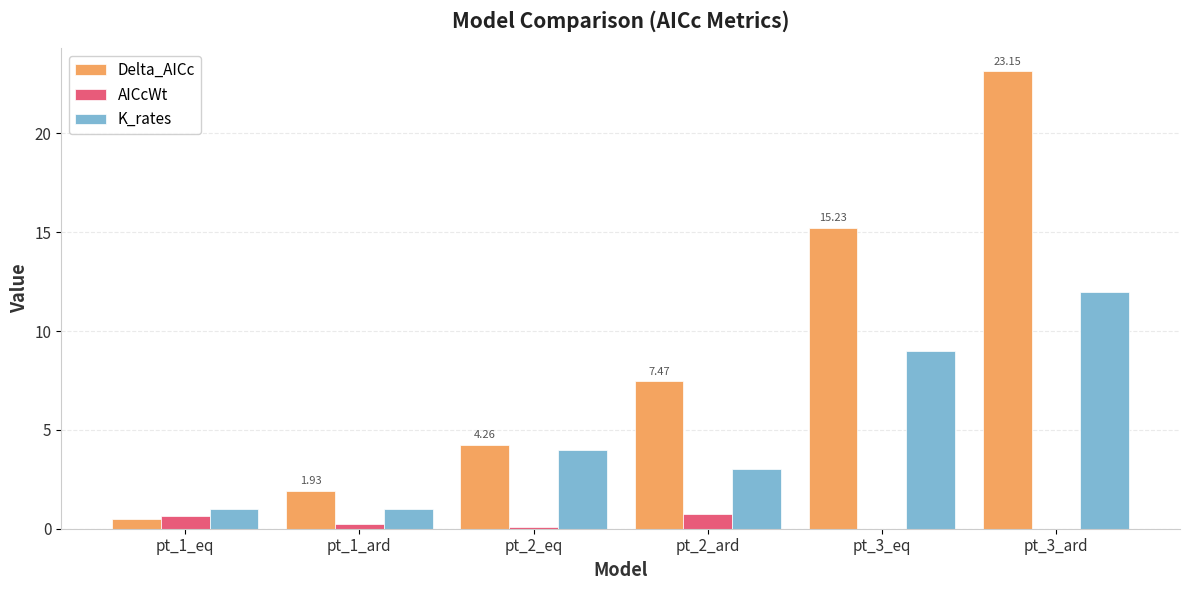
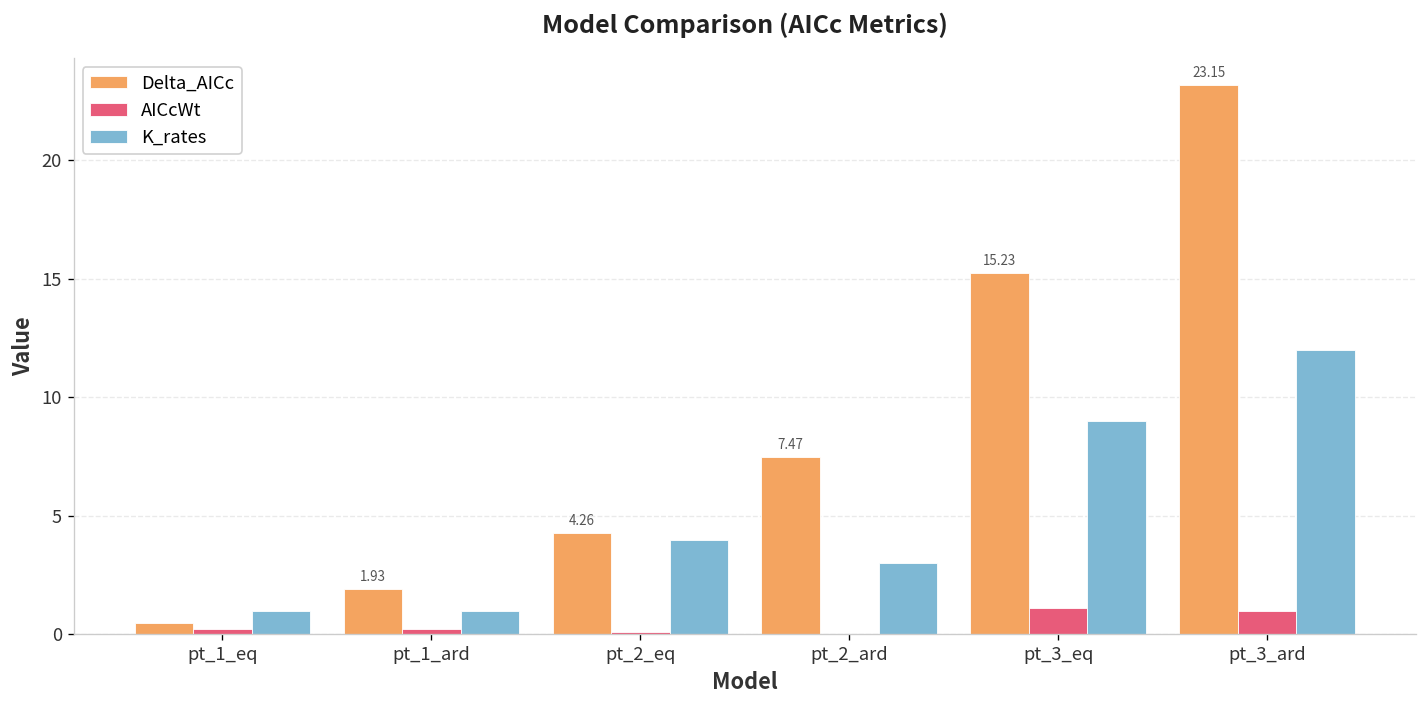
AICcWt, pt_1_eq: 0.6 -> 0.2
AICcWt, pt_2_ard: 0.8 -> 0.0
AICcWt, pt_3_eq: 0.0 -> 1.1
AICcWt, pt_3_ard: 0 -> 1
